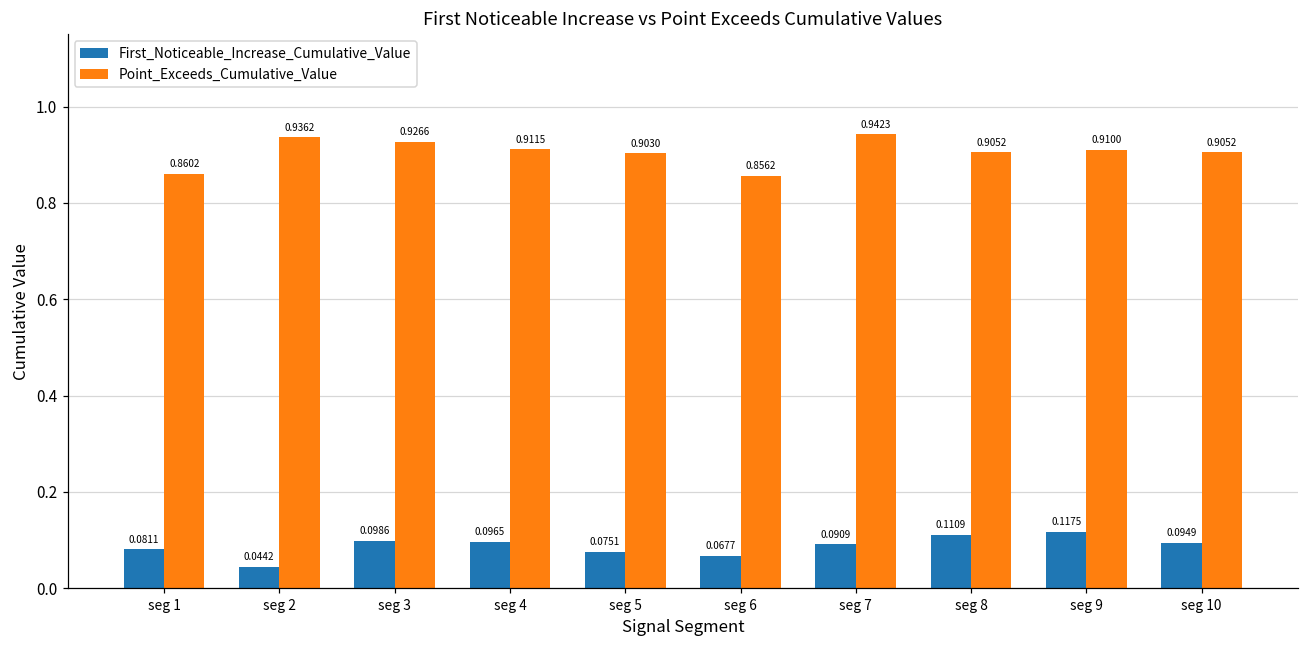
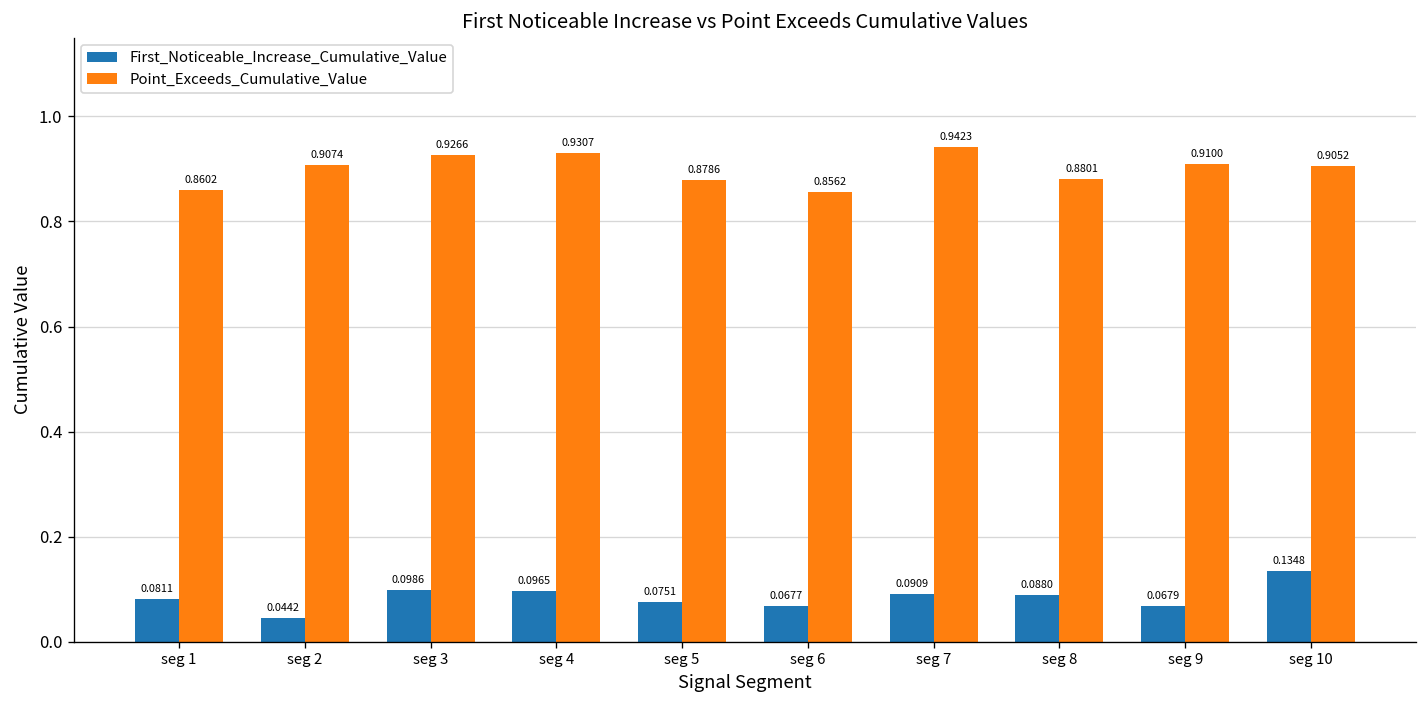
Point_Exceeds_Cumulative_Value, seg 2: 0.9362 -> 0.9074
Point_Exceeds_Cumulative_Value, seg 4: 0.9115 -> 0.9307
Point_Exceeds_Cumulative_Value, seg 5: 0.9030 -> 0.8786
First_Noticeable_Increase_Cumulative_Value, seg 8: 0.1109 -> 0.0880
Point_Exceeds_Cumulative_Value, seg 8: 0.9052 -> 0.8801
First_Noticeable_Increase_Cumulative_Value, seg 9: 0.1175 -> 0.0679
First_Noticeable_Increase_Cumulative_Value, seg 10: 0.0949 -> 0.1348
